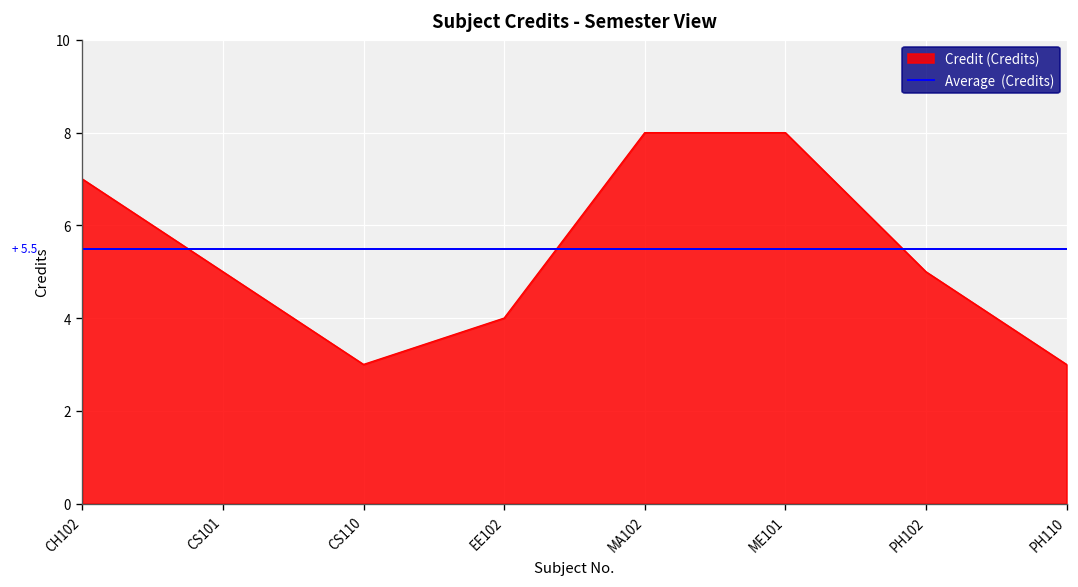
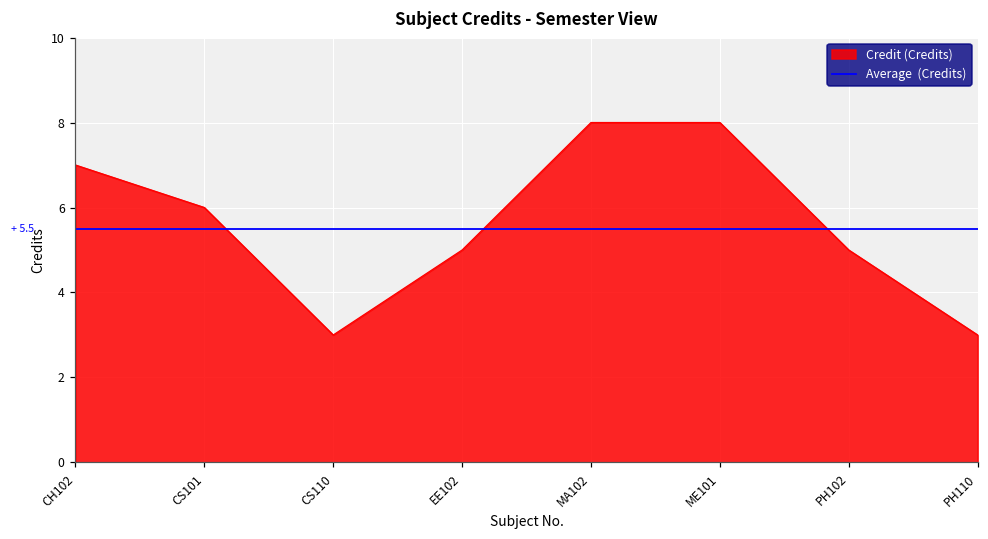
CS101: 5 -> 6
EE102: 4 -> 5
